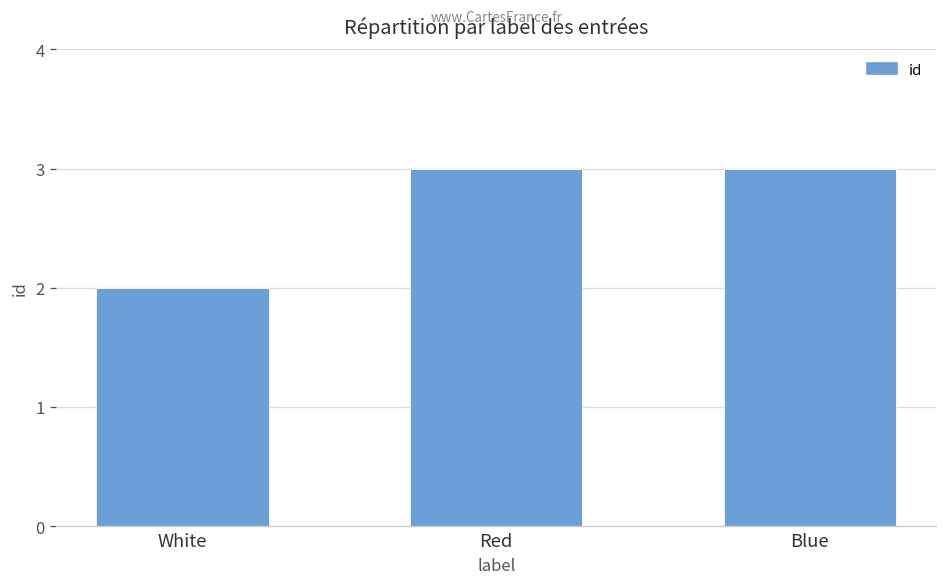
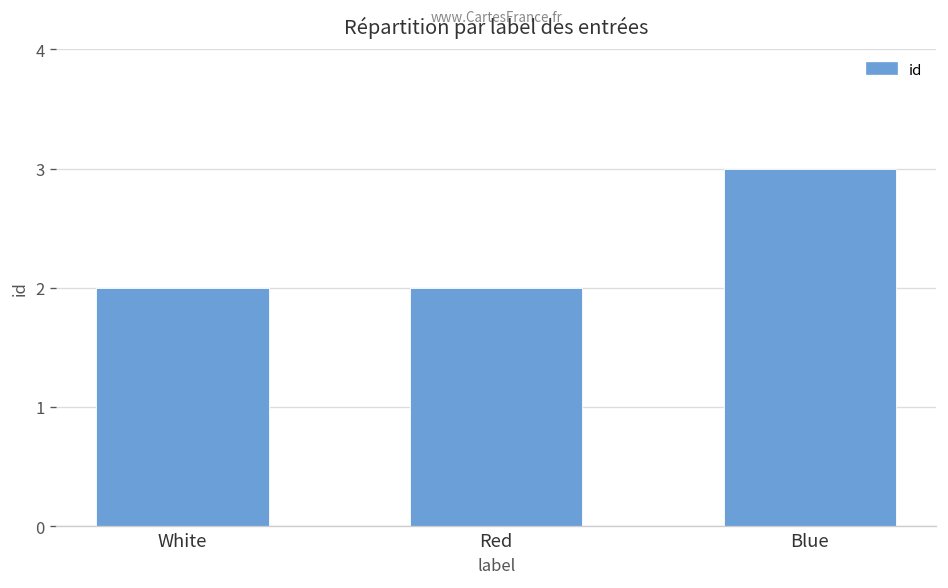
Red: 3 -> 2
